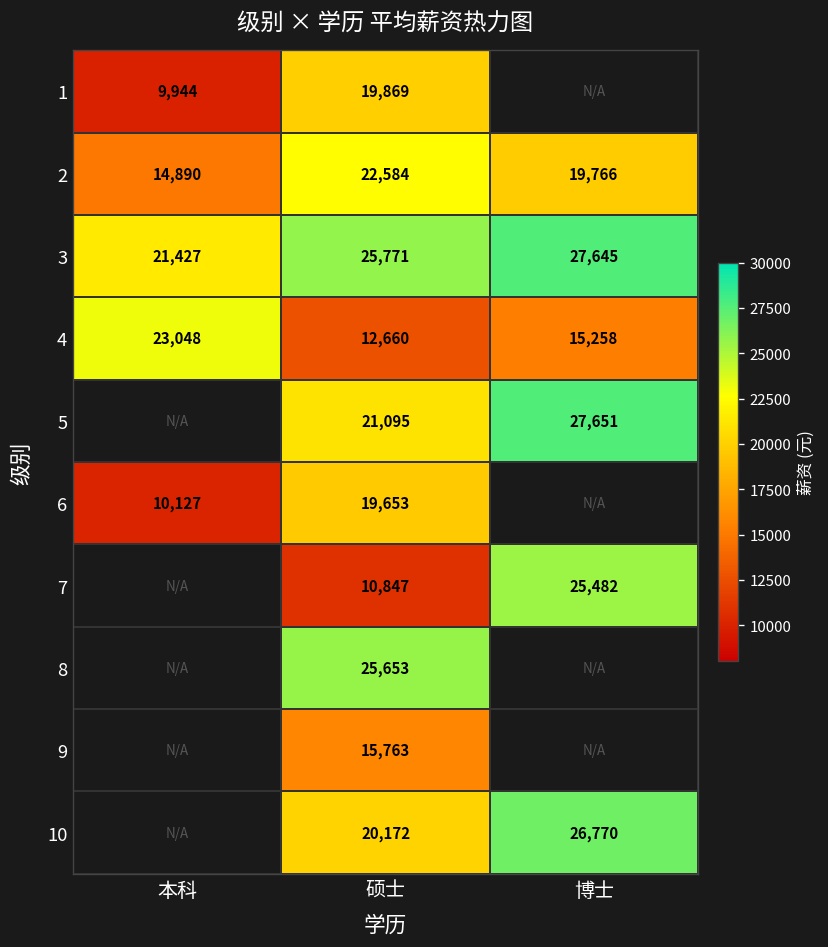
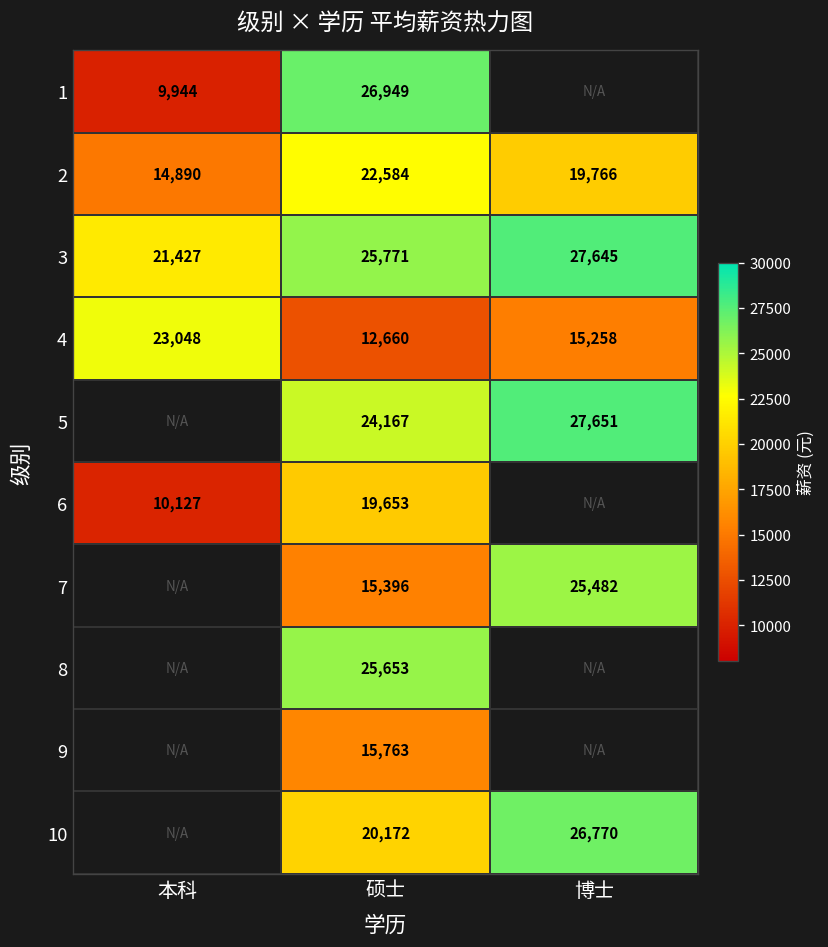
1, 硕士: 19,869 -> 26,949
5, 硕士: 21,095 -> 24,167
7, 硕士: 10,847 -> 15,396
